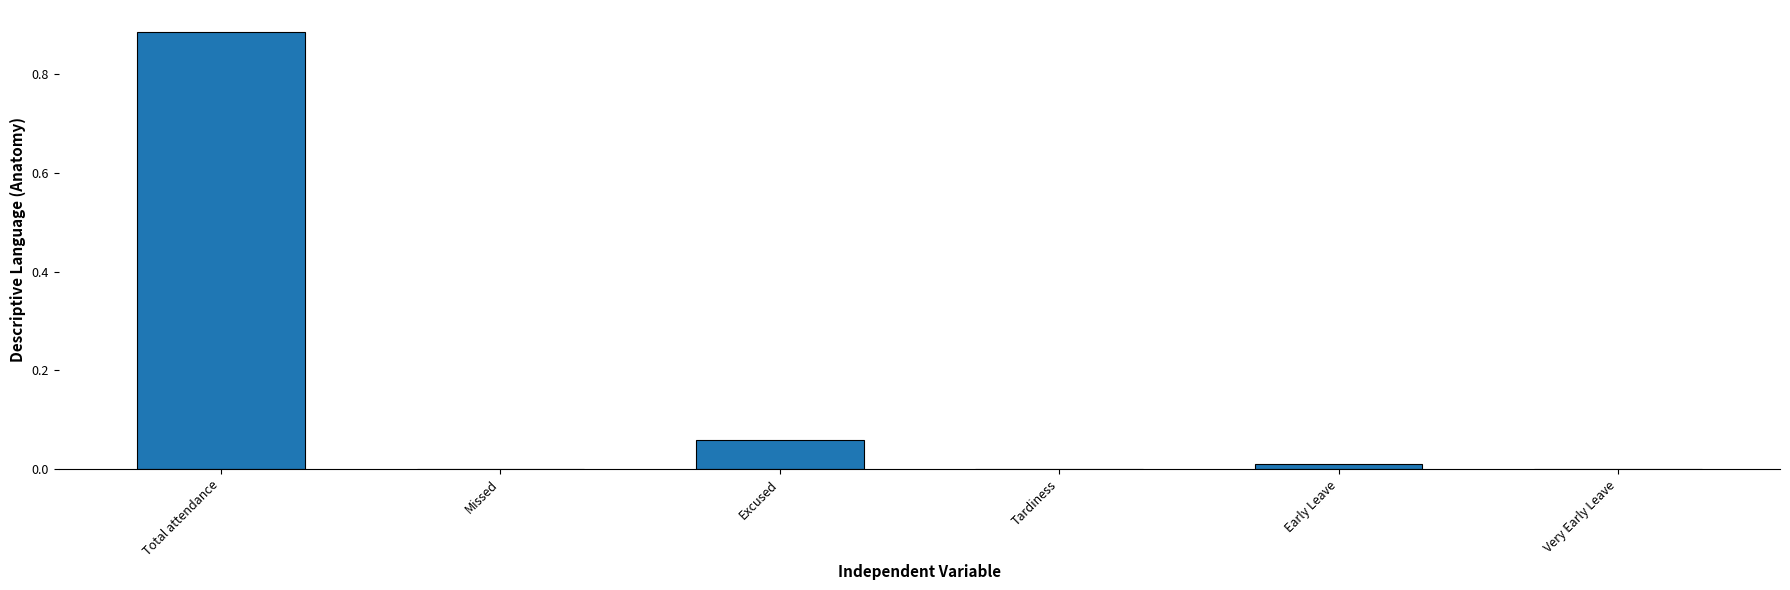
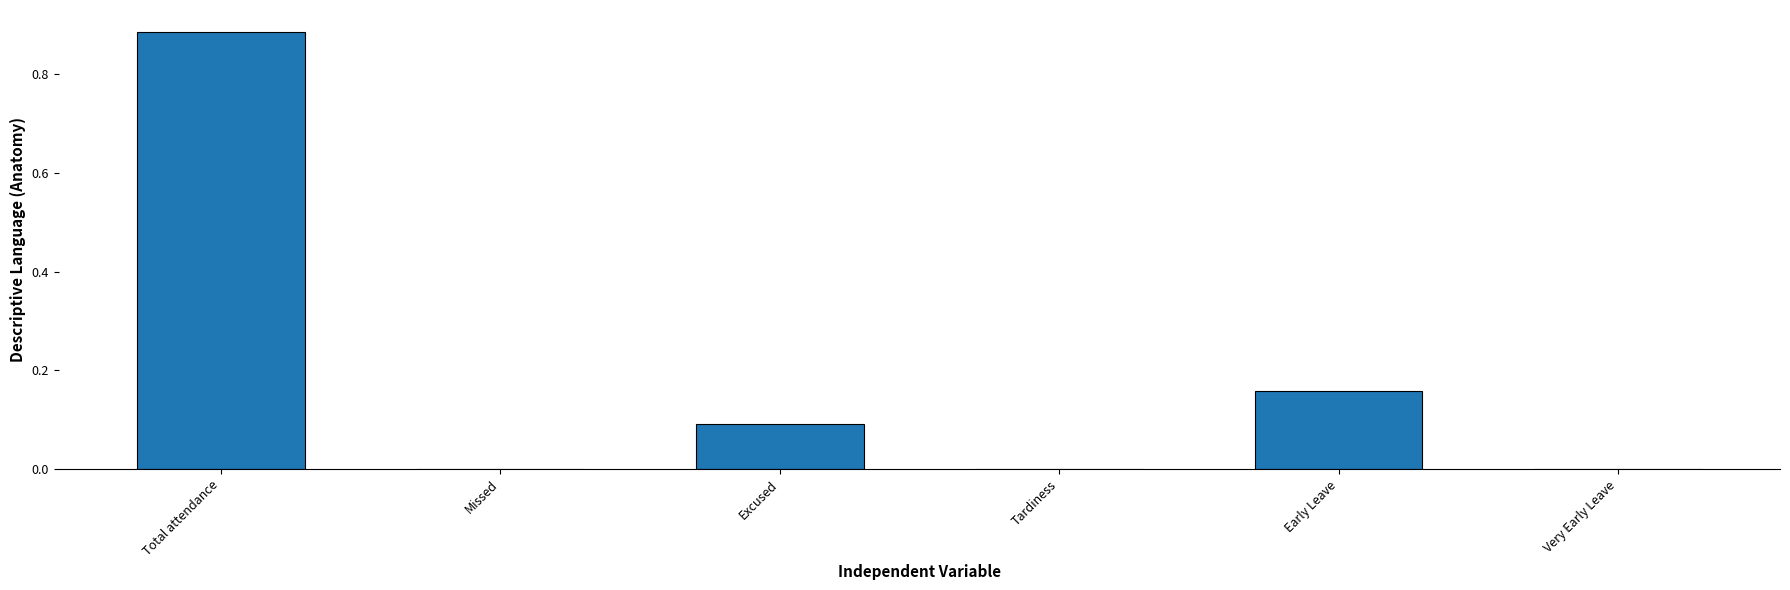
Excused: 0.06 -> 0.09
Early Leave: 0.01 -> 0.16
